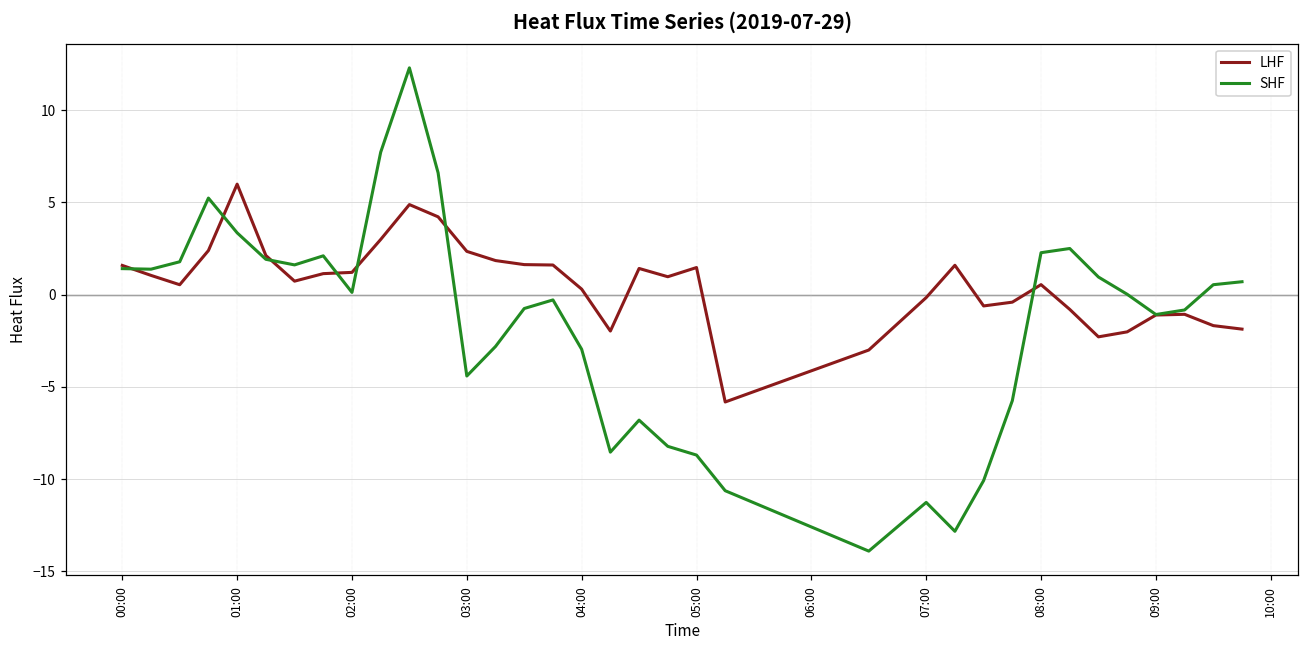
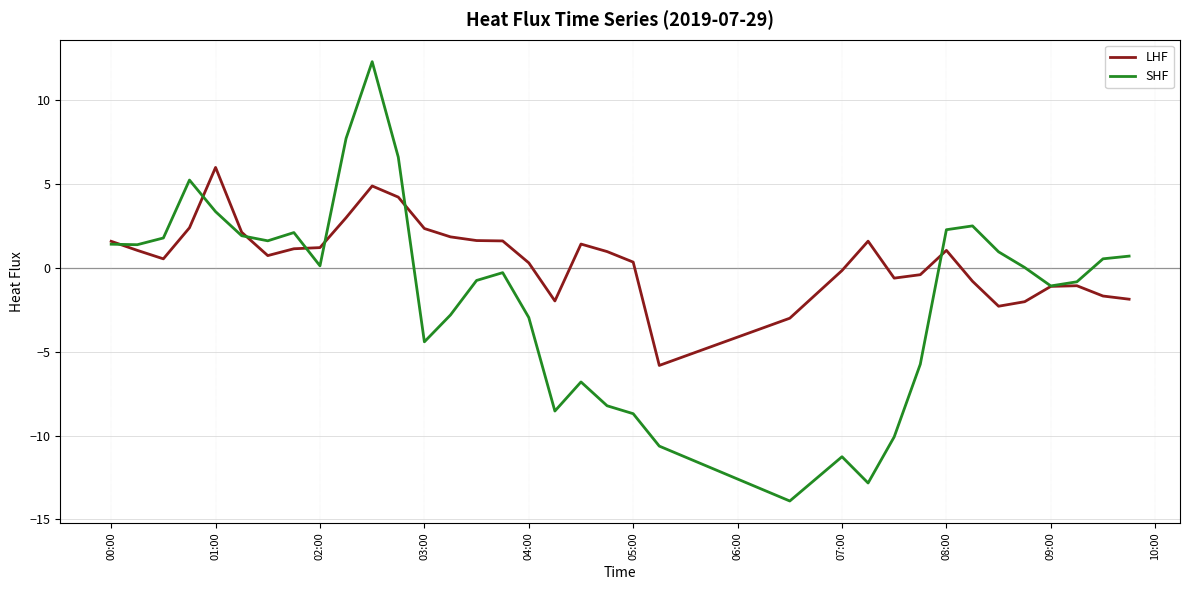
LHF, 05:00: 1.5 -> 0.3
LHF, 08:00: 0.5 -> 1.0
